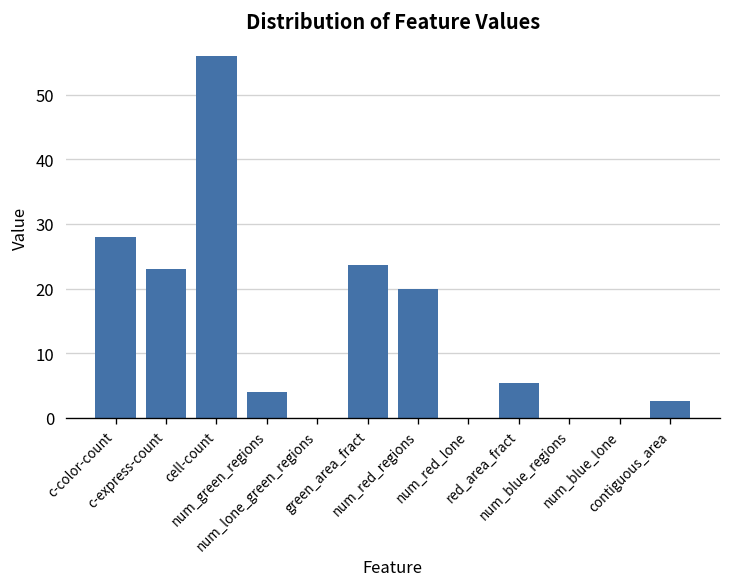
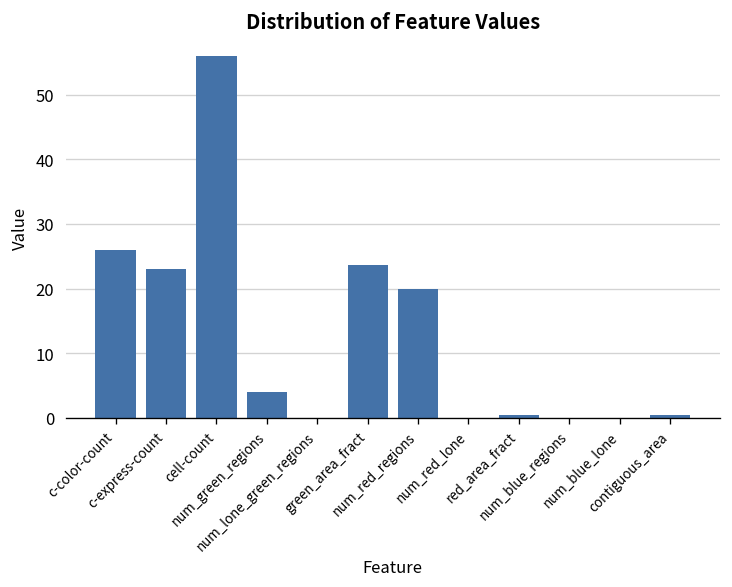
c-color-count: 28 -> 26
red_area_fract: 5 -> 1
contiguous_area: 3 -> 0
